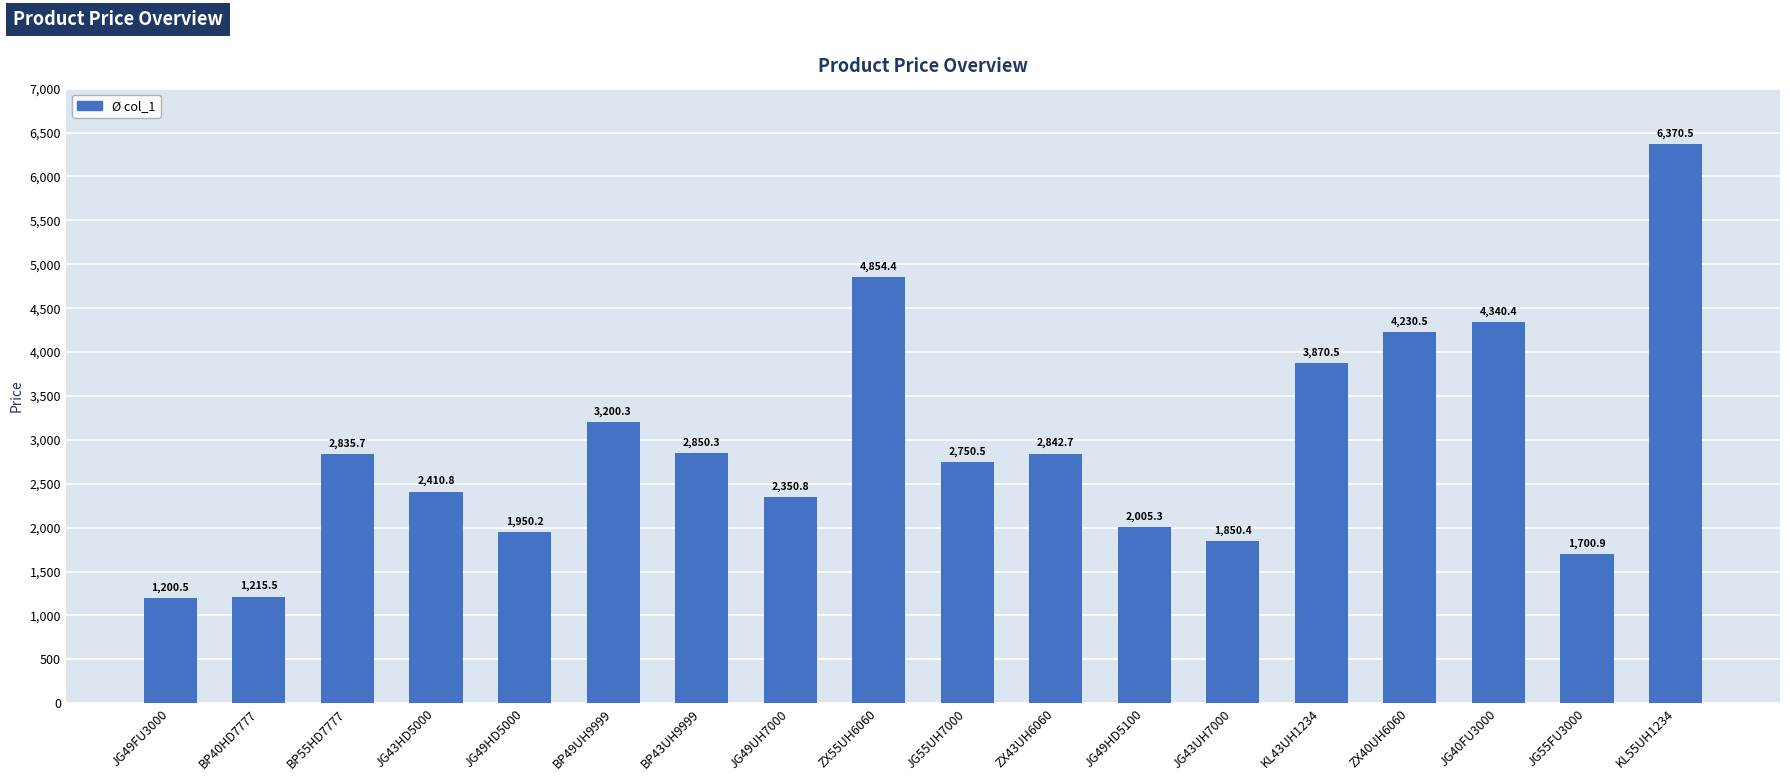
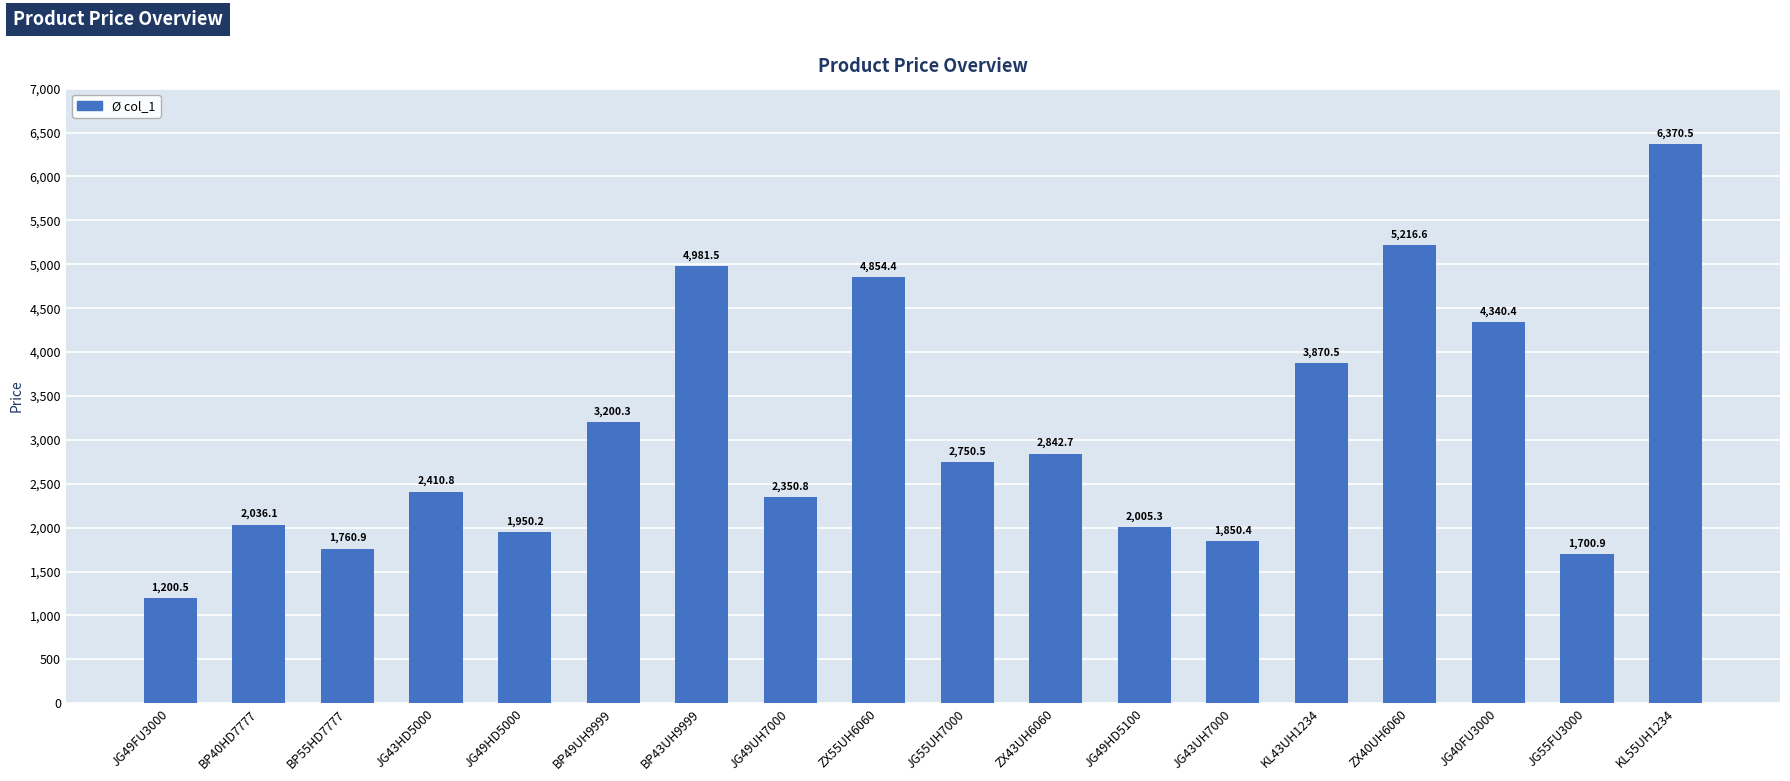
BP40HD7777: 1,215.5 -> 2,036.1
BP55HD7777: 2,835.7 -> 1,760.9
BP43UH9999: 2,850.3 -> 4,981.5
ZX40UH6060: 4,230.5 -> 5,216.6
